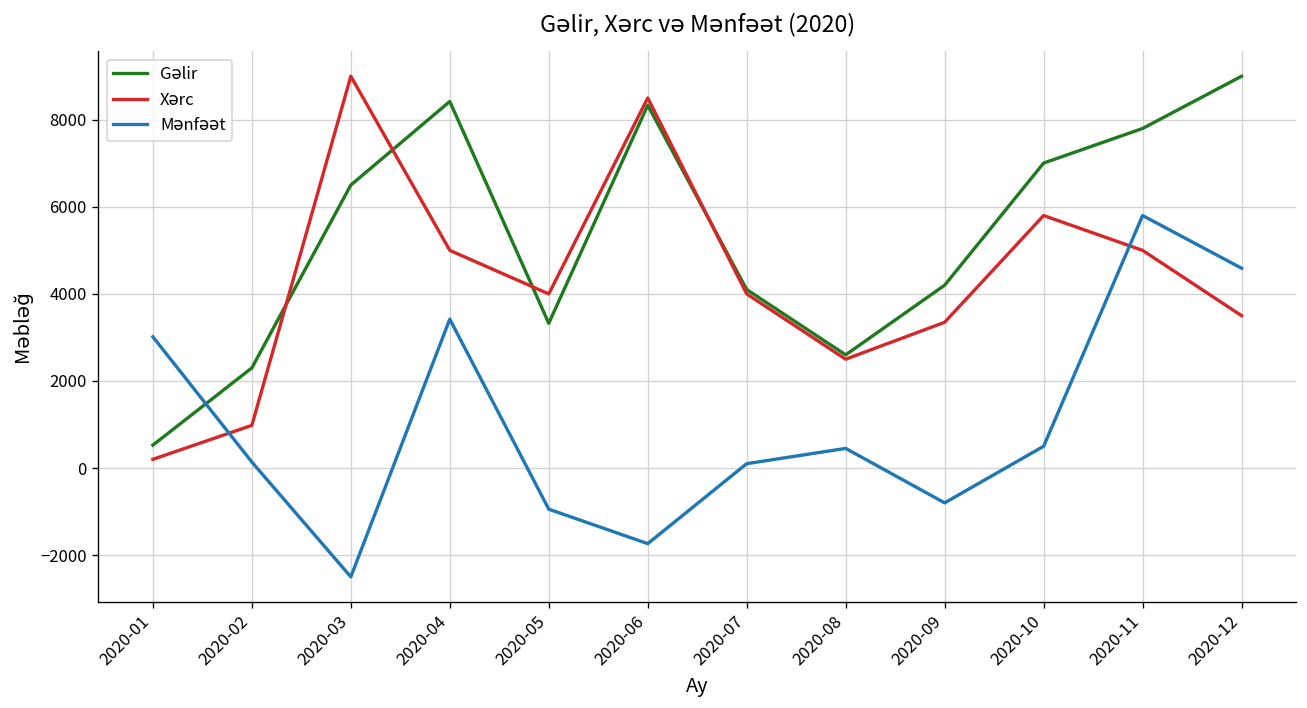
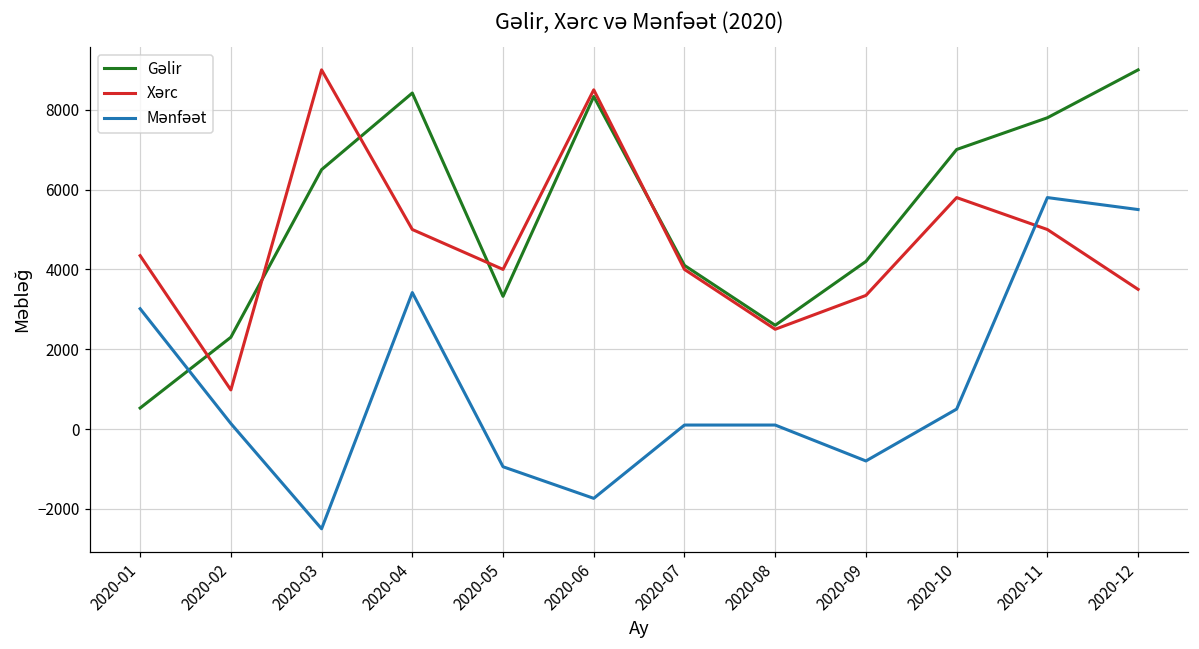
Xərc, 2020-01: 200 -> 4300
Mənfəət, 2020-08: 500 -> 100
Mənfəət, 2020-12: 4600 -> 5500
